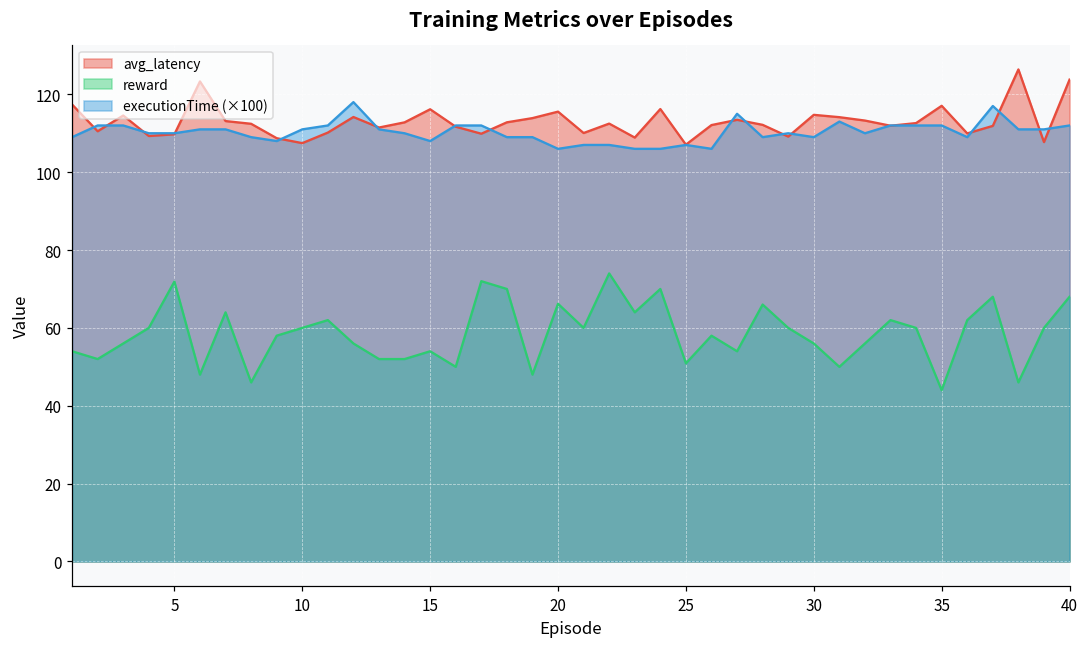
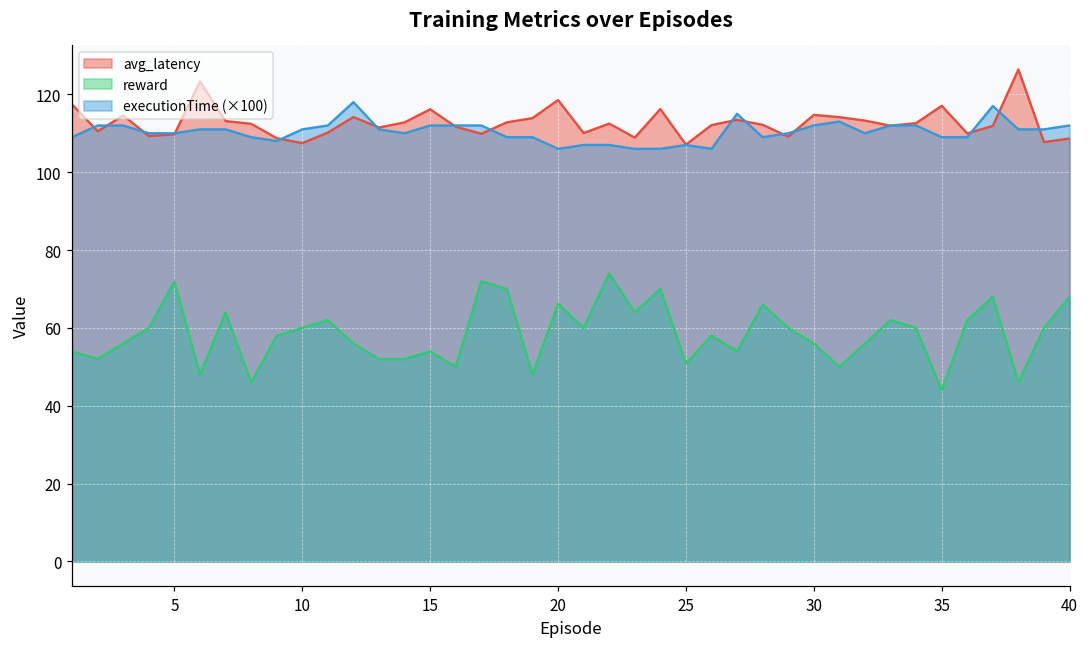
executionTime (×100), 15: 108 -> 112
avg_latency, 20: 116 -> 119
executionTime (×100), 30: 109 -> 112
executionTime (×100), 35: 112 -> 109
avg_latency, 40: 124 -> 109
